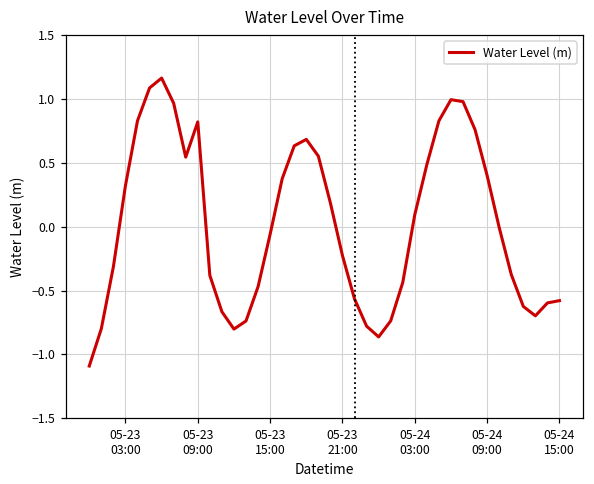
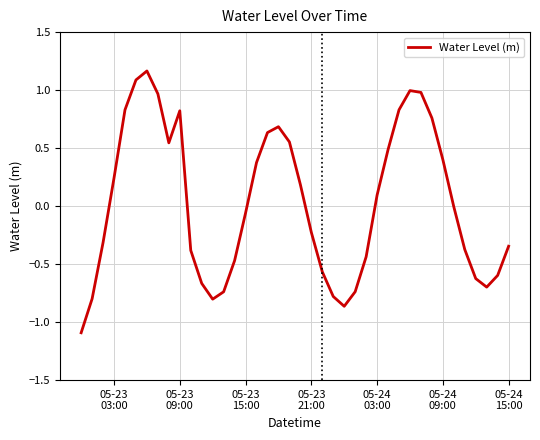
05-23 03:00: 0.32 -> 0.24
05-24 15:00: -0.58 -> -0.35
